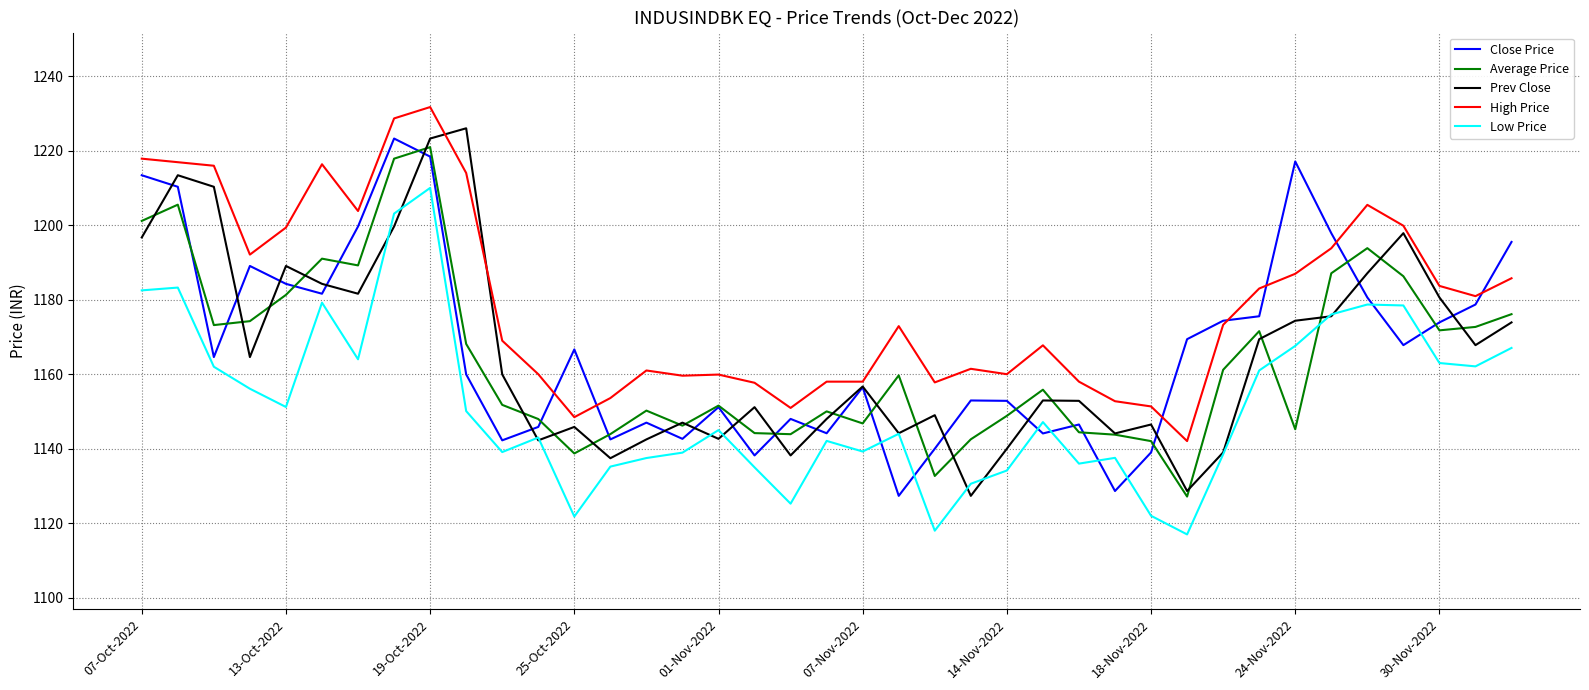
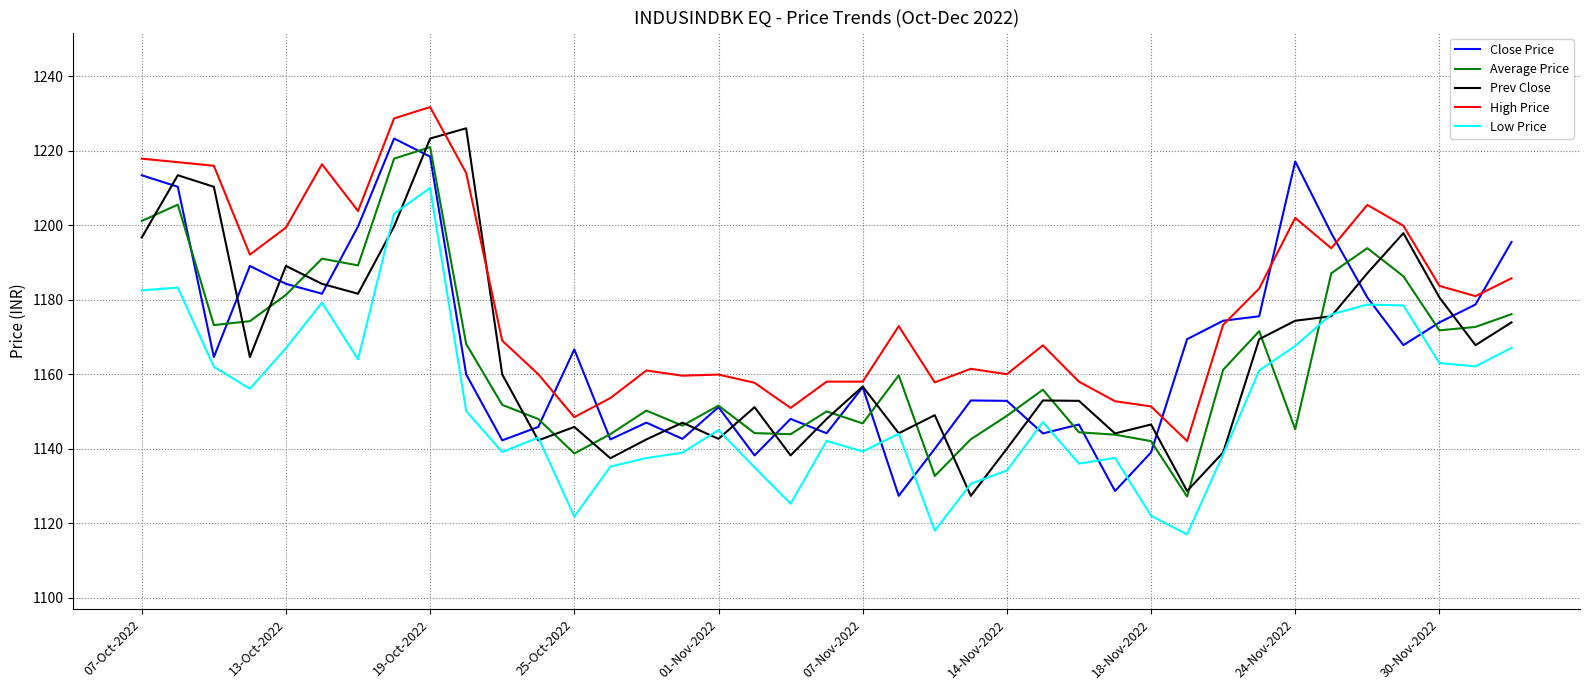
Low Price, 13-Oct-2022: 1151 -> 1167
High Price, 24-Nov-2022: 1187 -> 1202
